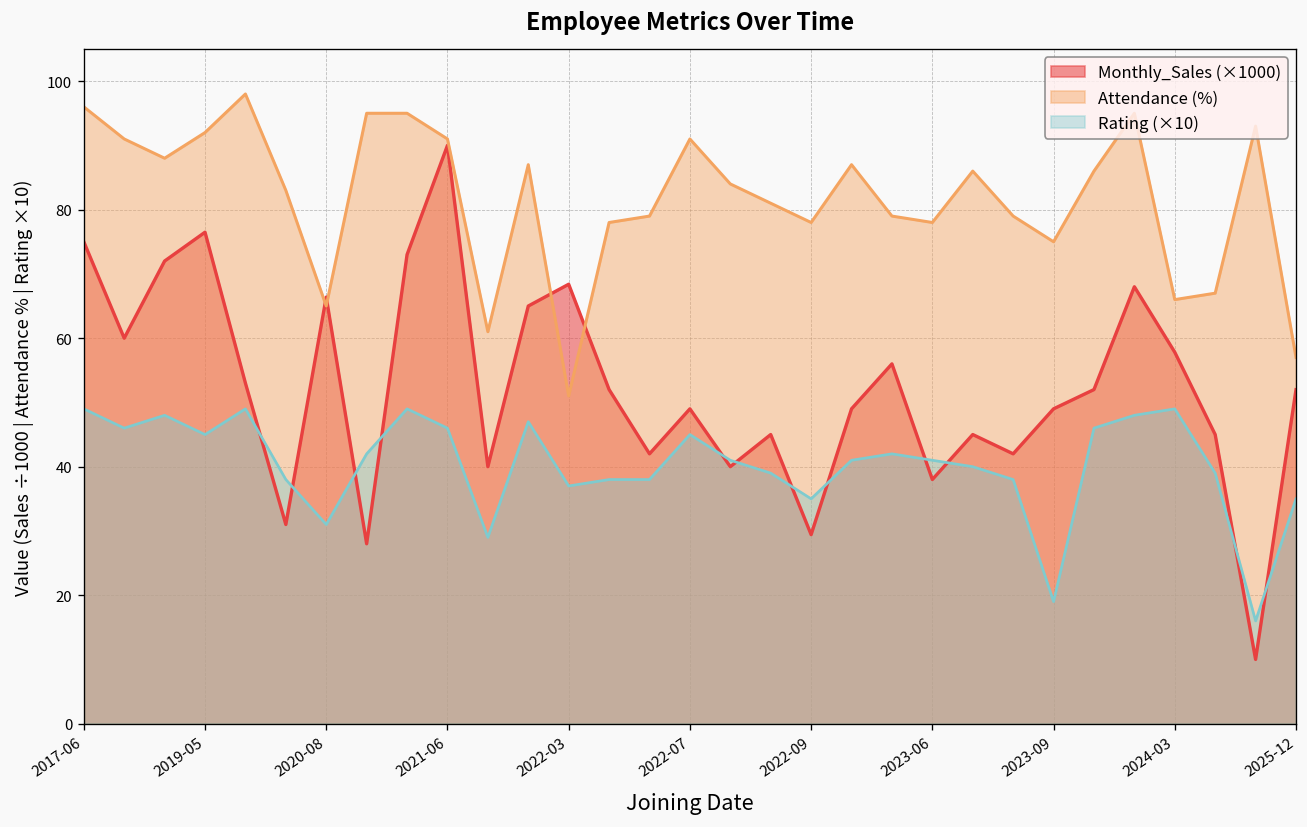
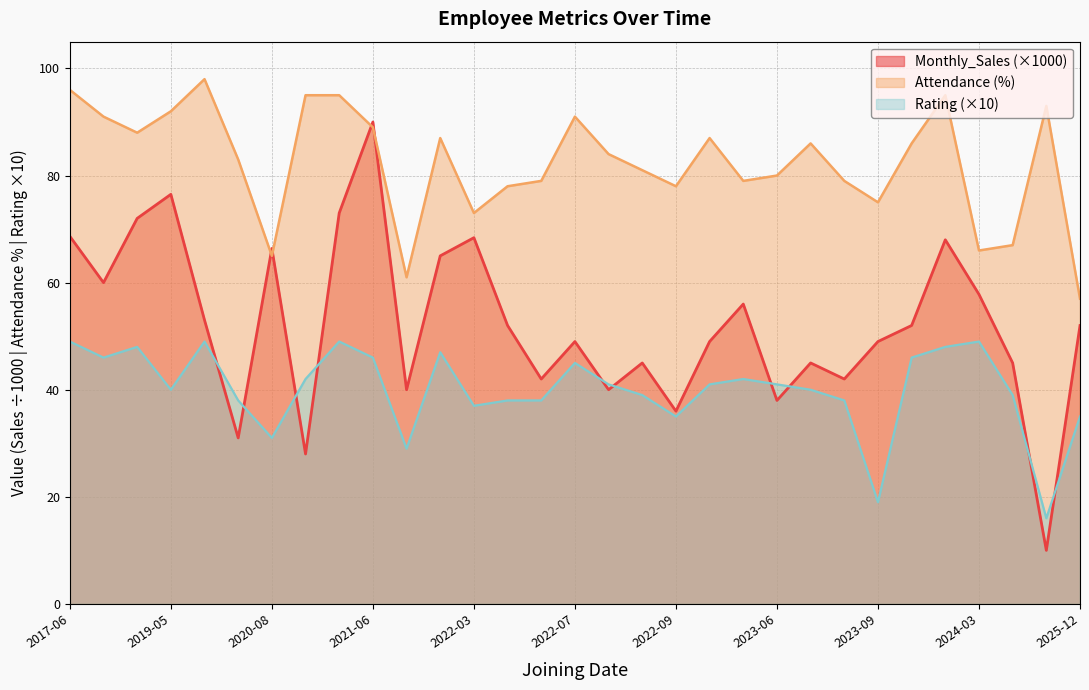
Monthly_Sales (×1000), 2017-06: 75 -> 69
Rating (×10), 2019-05: 45 -> 40
Attendance (%), 2021-06: 91 -> 89
Attendance (%), 2022-03: 51 -> 73
Monthly_Sales (×1000), 2022-09: 29 -> 36
Attendance (%), 2023-06: 78 -> 80
